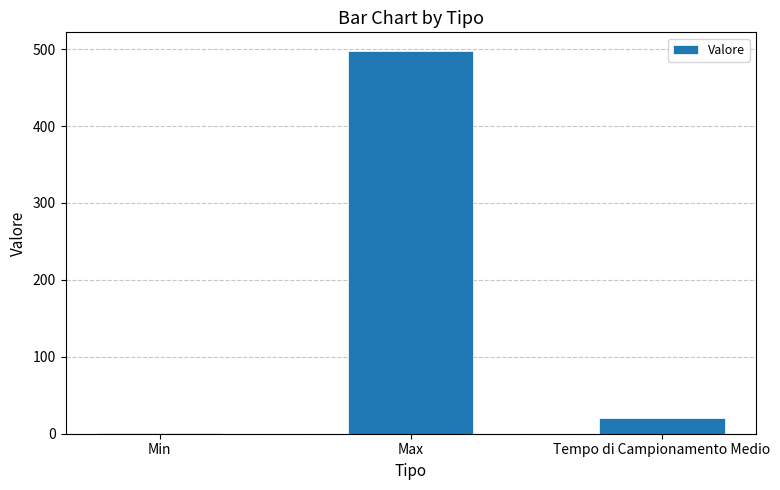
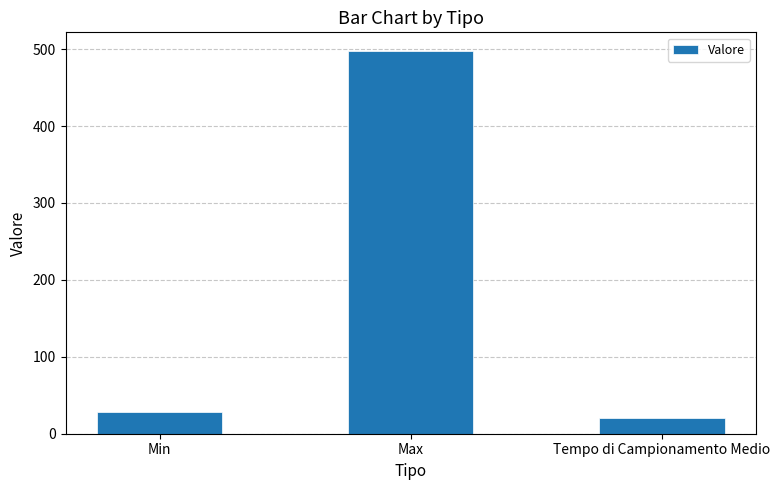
Min: 0 -> 30
